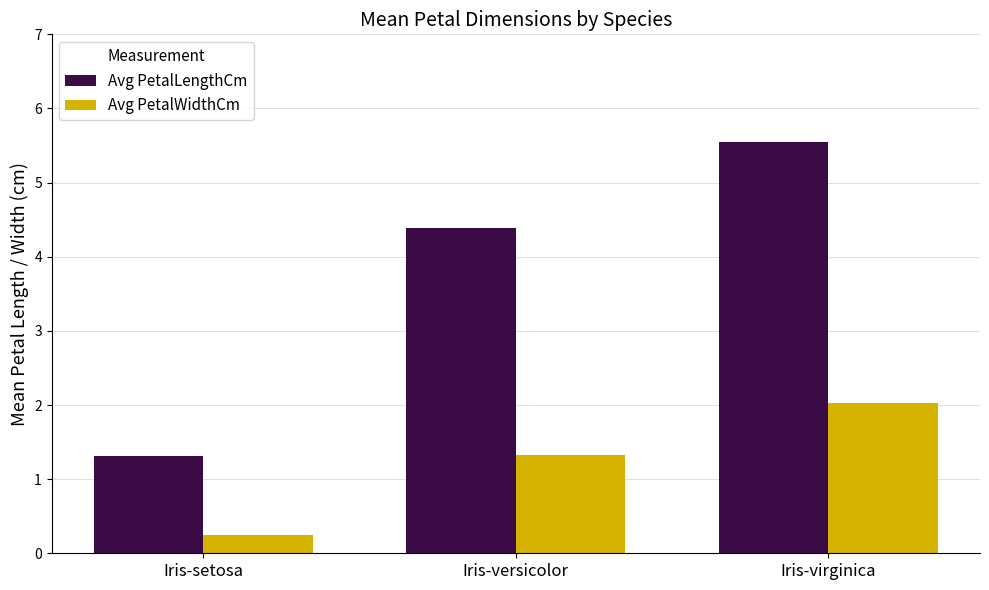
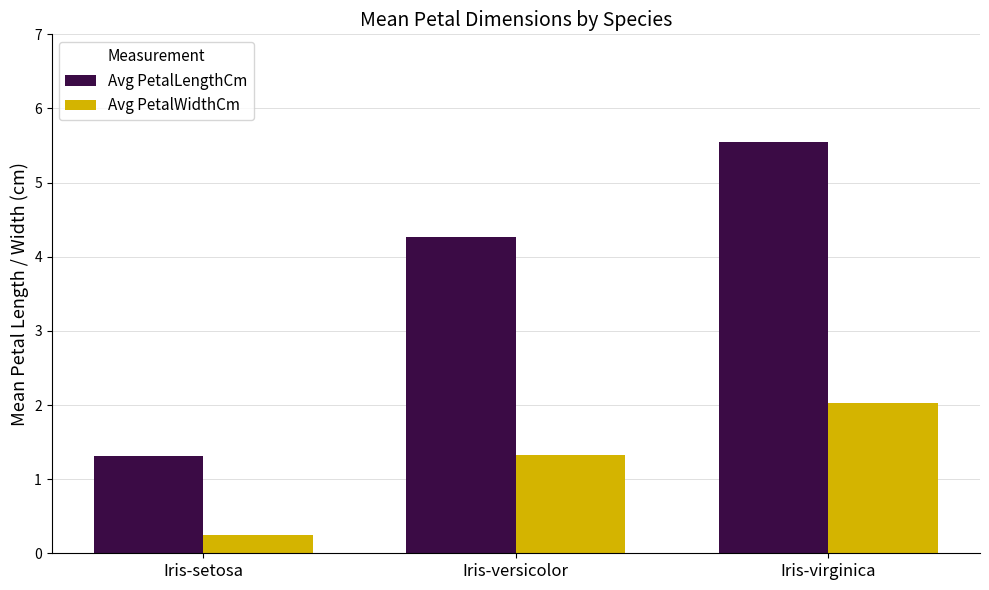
Avg PetalLengthCm, Iris-versicolor: 4.4 -> 4.3
